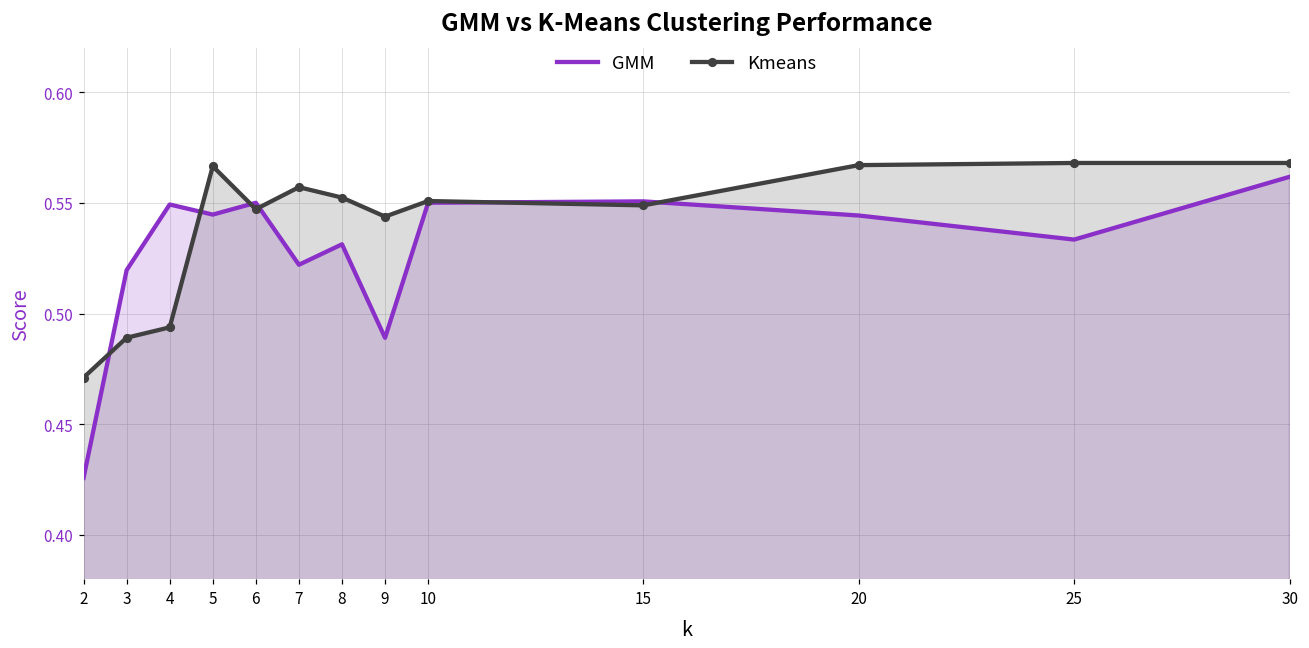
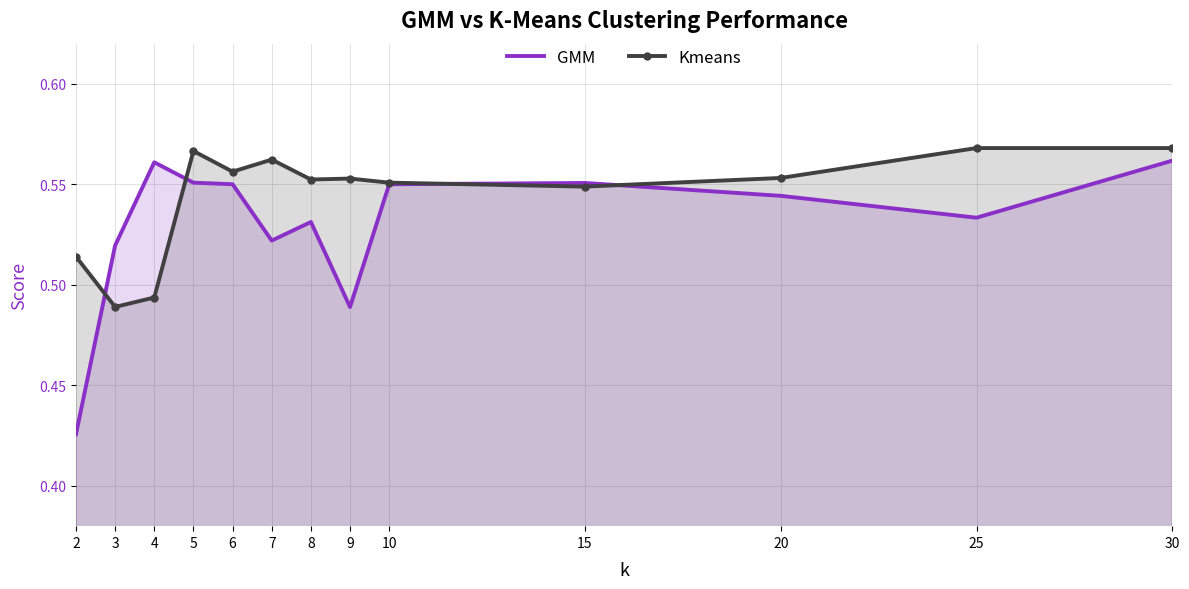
Kmeans, 2: 0.471 -> 0.514
GMM, 4: 0.549 -> 0.561
GMM, 5: 0.545 -> 0.551
Kmeans, 6: 0.547 -> 0.556
Kmeans, 7: 0.557 -> 0.562
Kmeans, 9: 0.544 -> 0.553
Kmeans, 20: 0.567 -> 0.553
